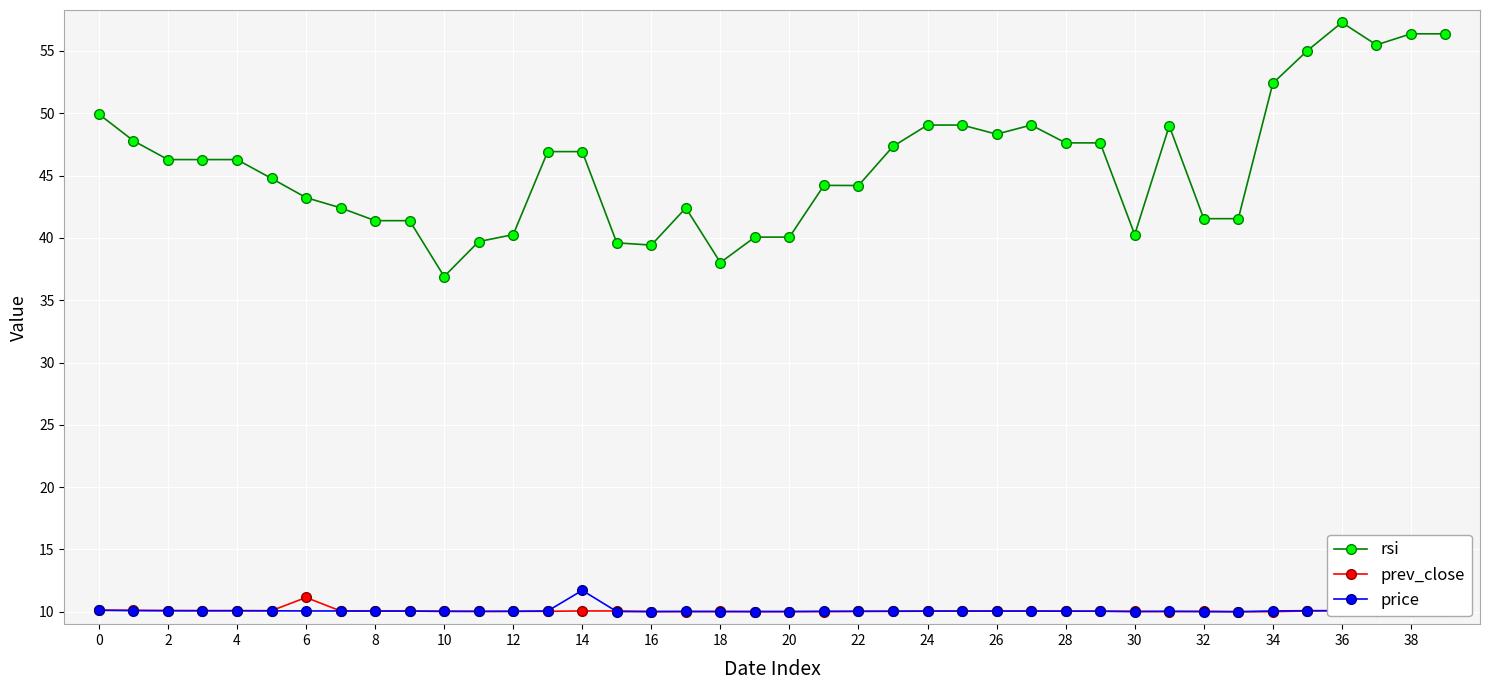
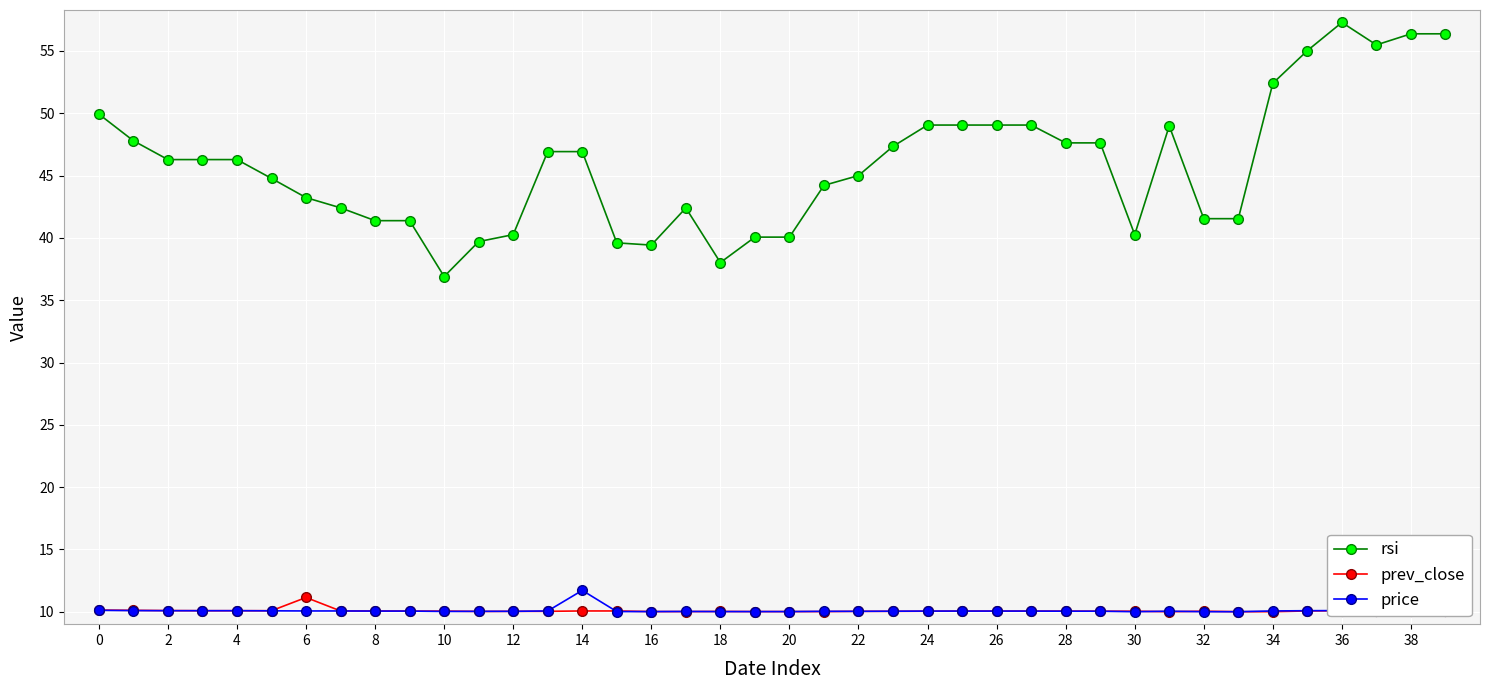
rsi, 22: 44.2 -> 45.0
rsi, 26: 48.3 -> 49.1
